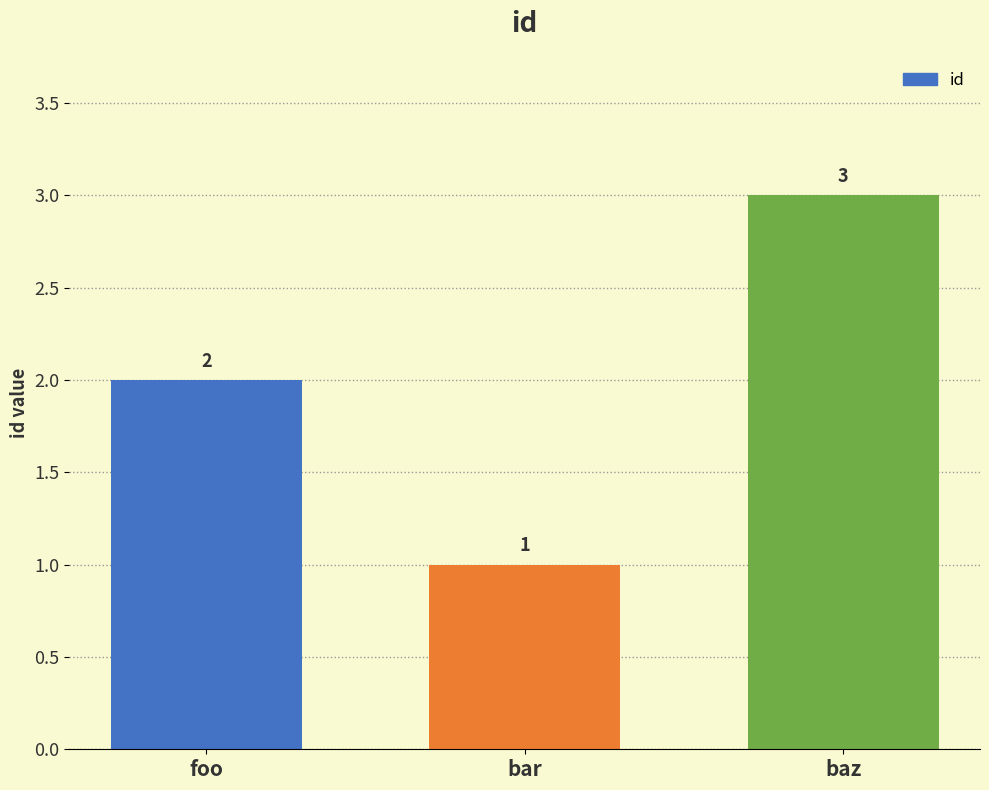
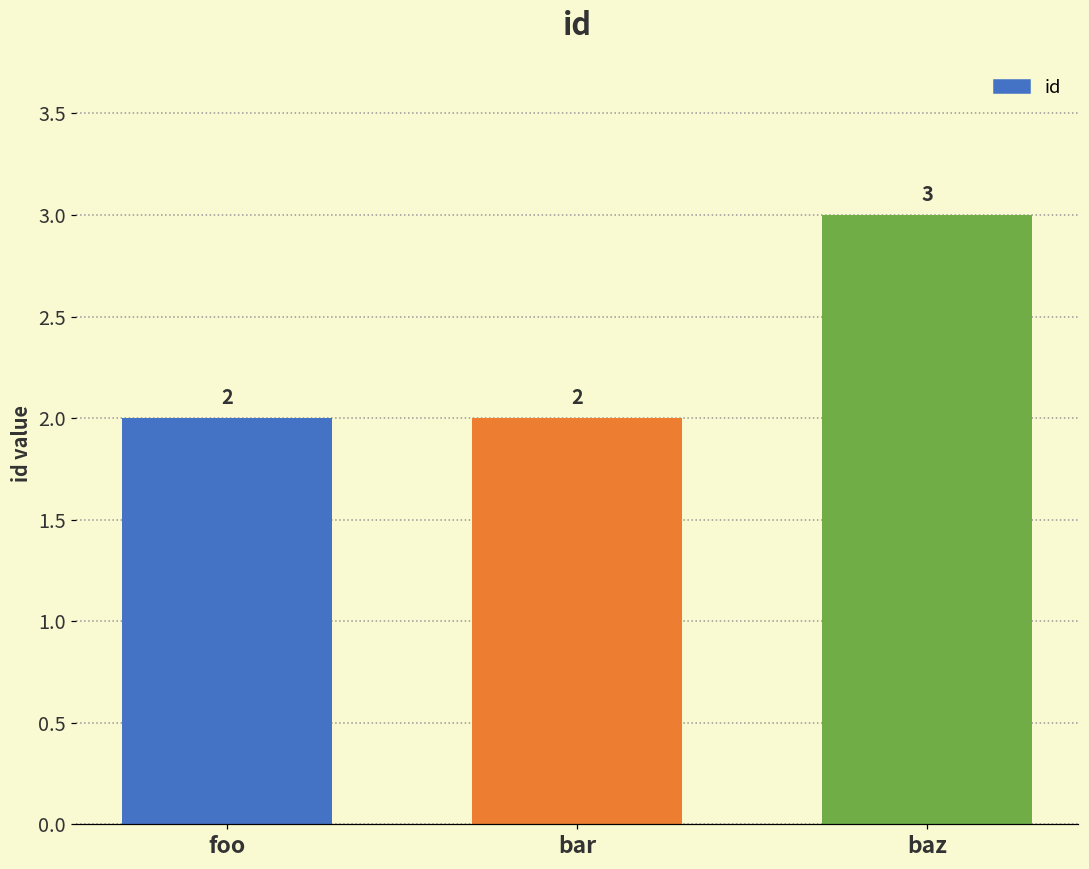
bar: 1 -> 2
